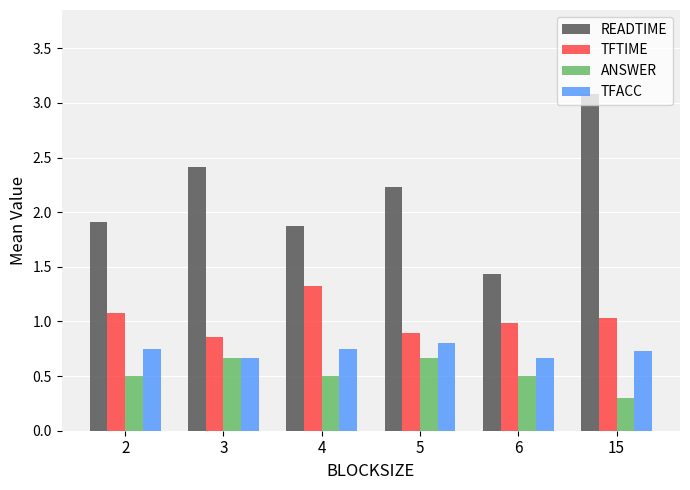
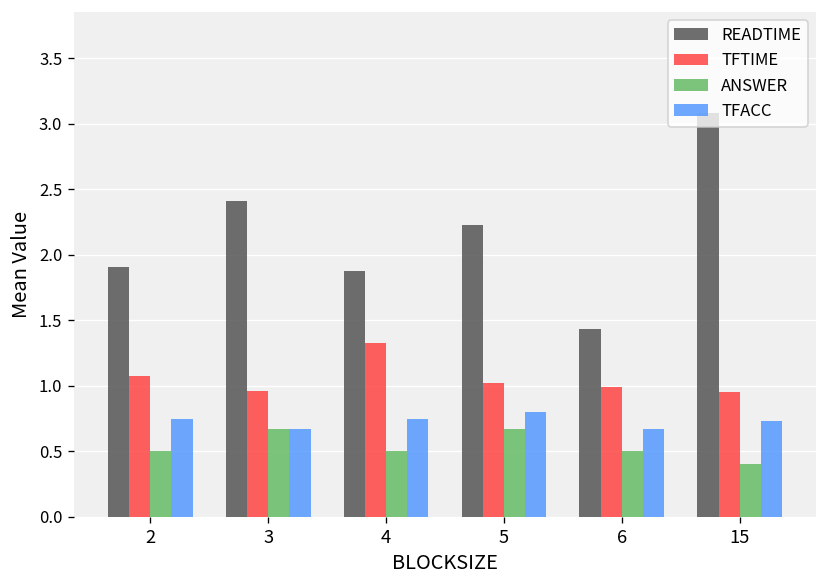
TFTIME, 3: 0.86 -> 0.96
TFTIME, 5: 0.89 -> 1.02
TFTIME, 15: 1.03 -> 0.95
ANSWER, 15: 0.3 -> 0.4
